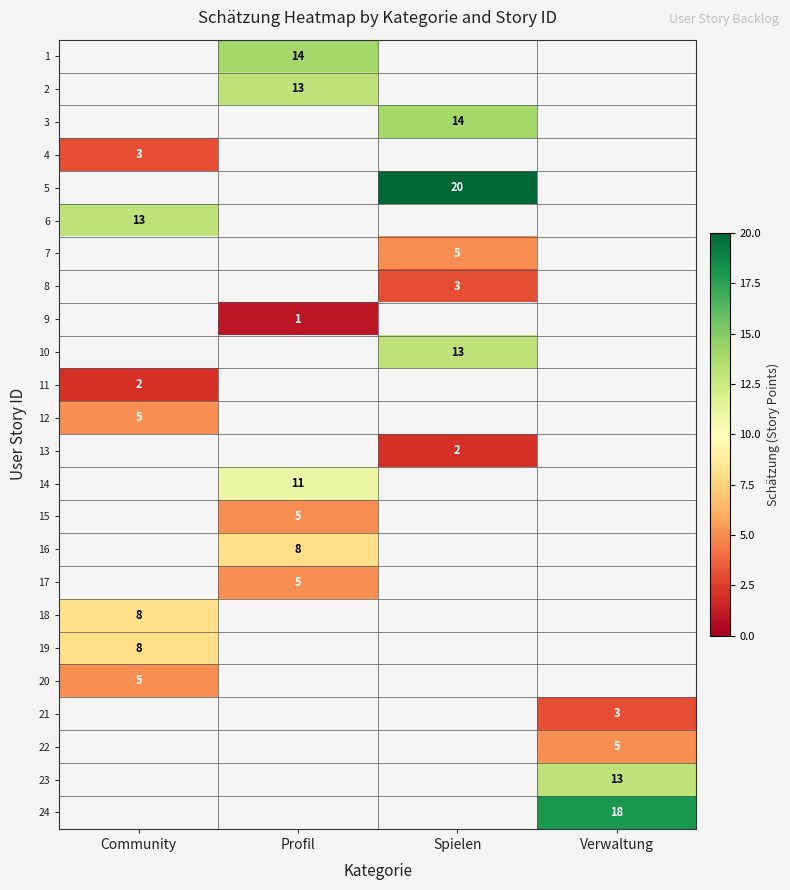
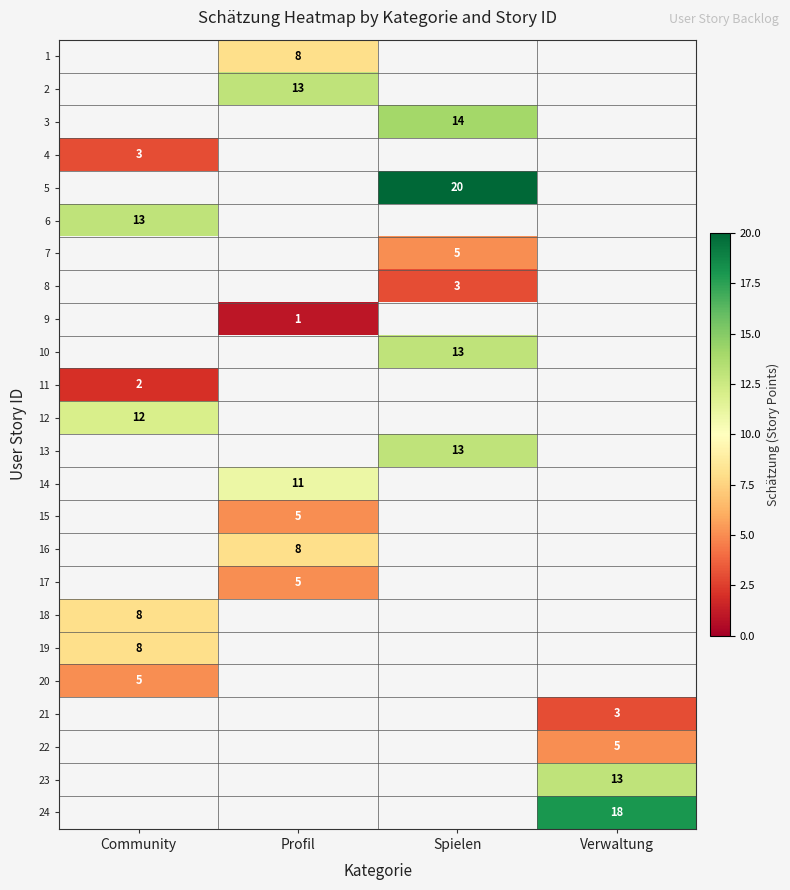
1, Profil: 14 -> 8
12, Community: 5 -> 12
13, Spielen: 2 -> 13
